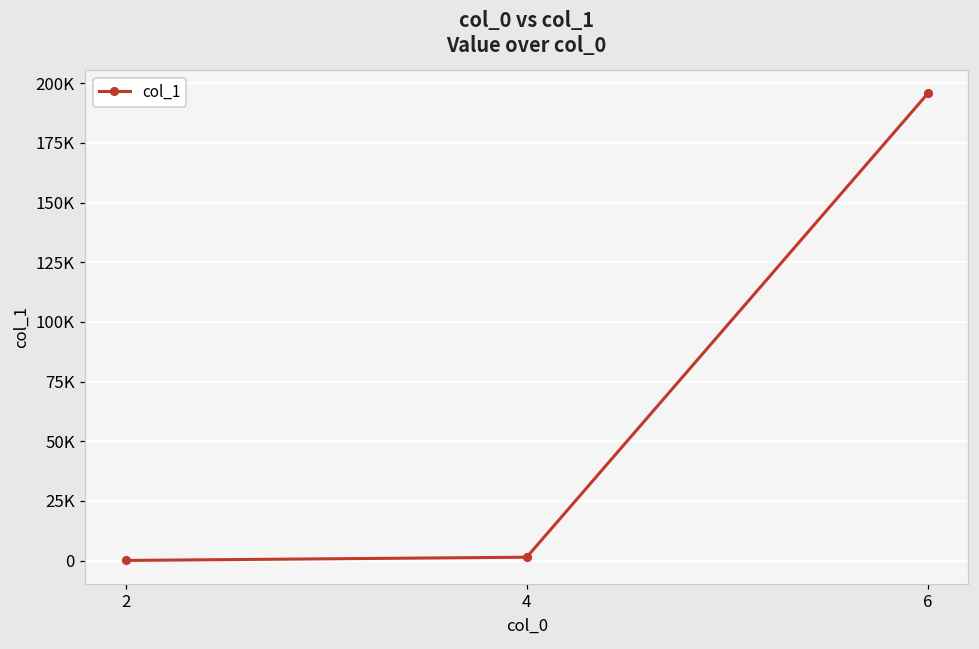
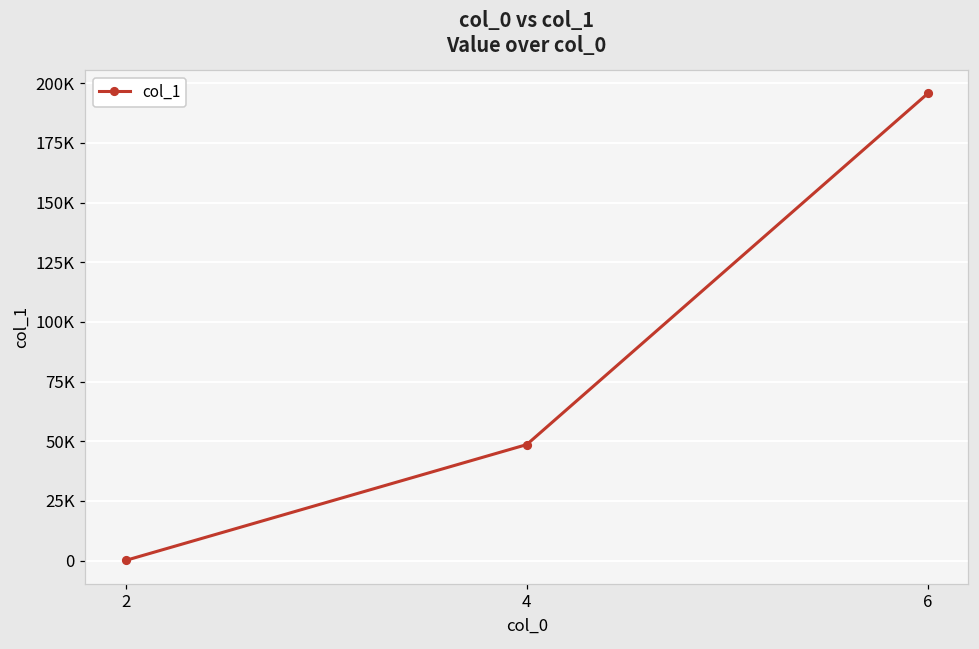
4: 1000 -> 49000
